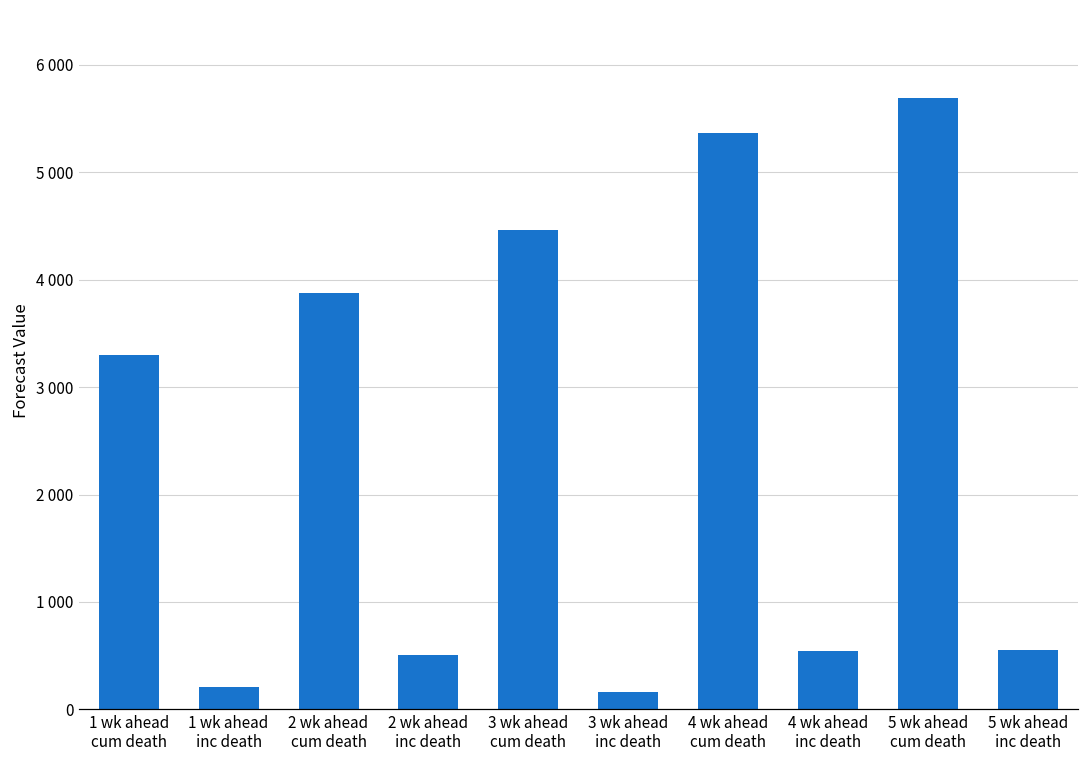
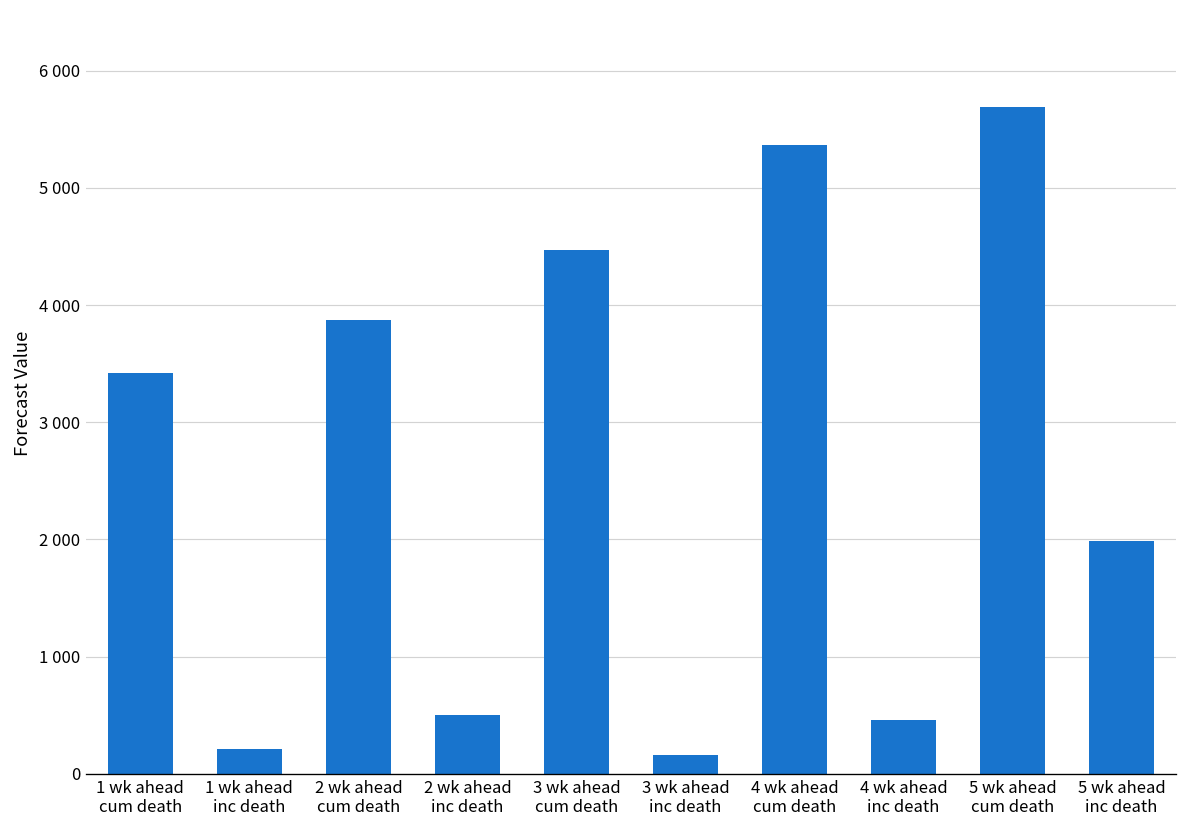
1 wk ahead cum death: 3300 -> 3400
4 wk ahead inc death: 540 -> 460
5 wk ahead inc death: 600 -> 2000
